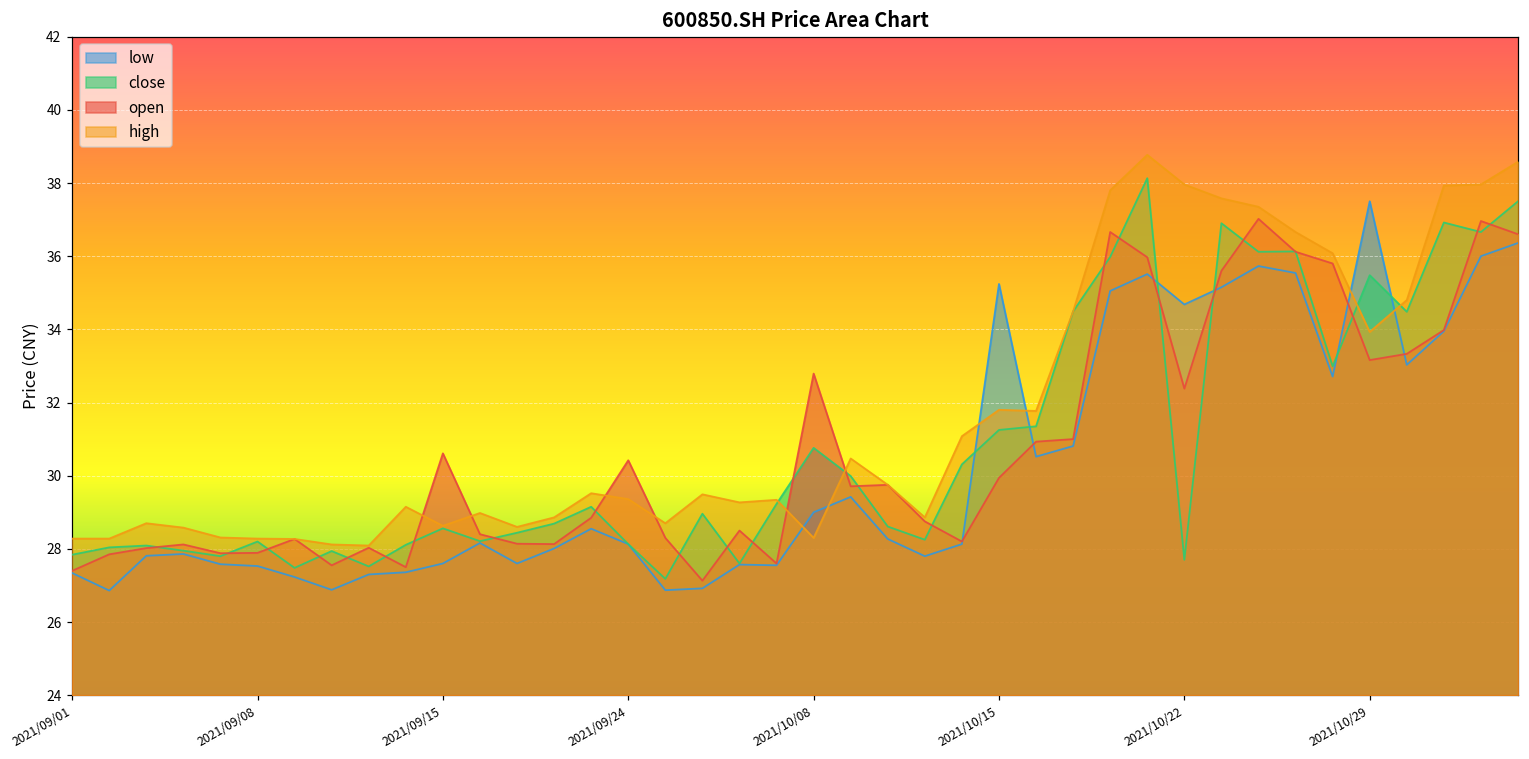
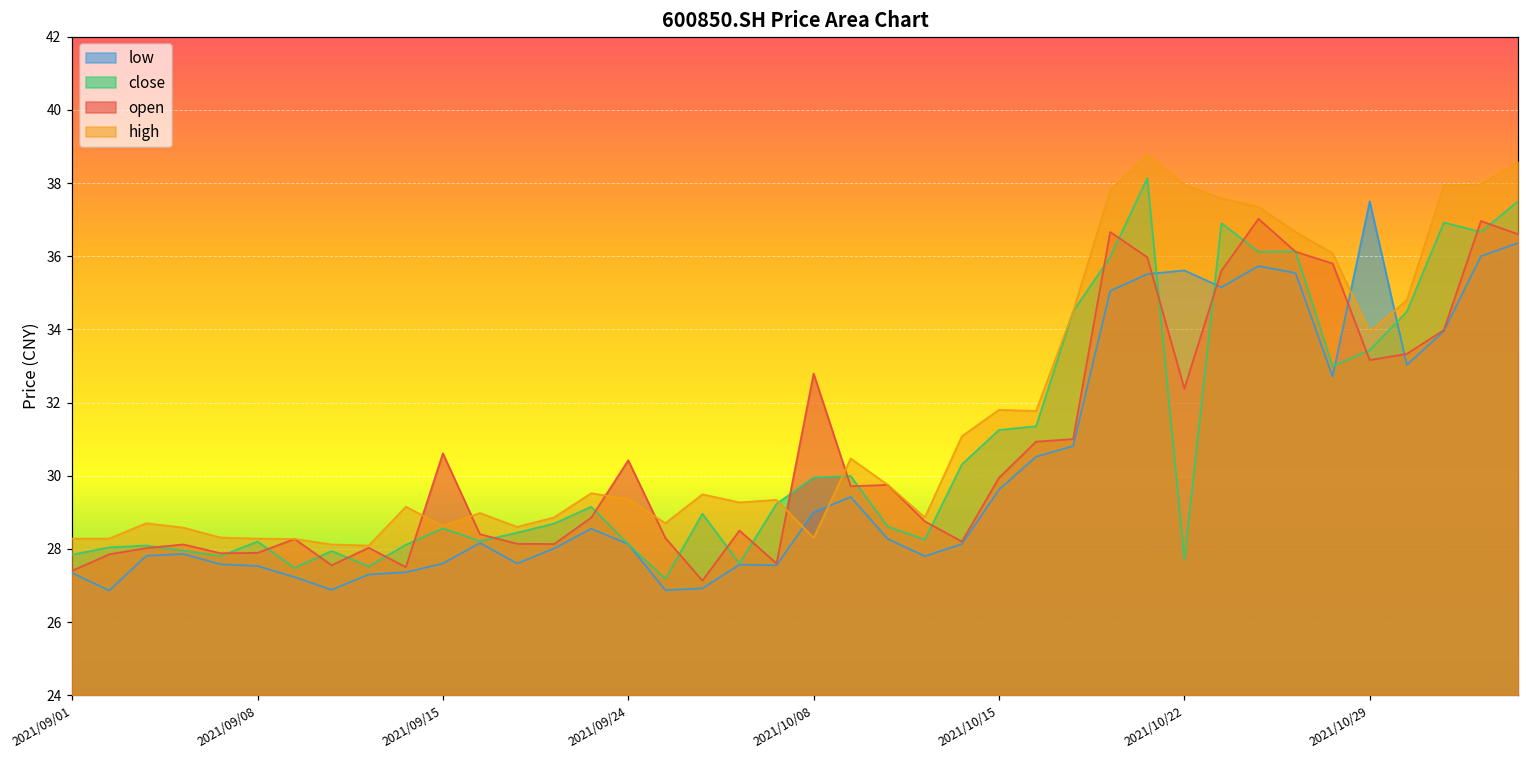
close, 2021/10/08: 30.8 -> 30.0
low, 2021/10/15: 35.2 -> 29.6
low, 2021/10/22: 34.7 -> 35.6
close, 2021/10/29: 35.5 -> 33.4
